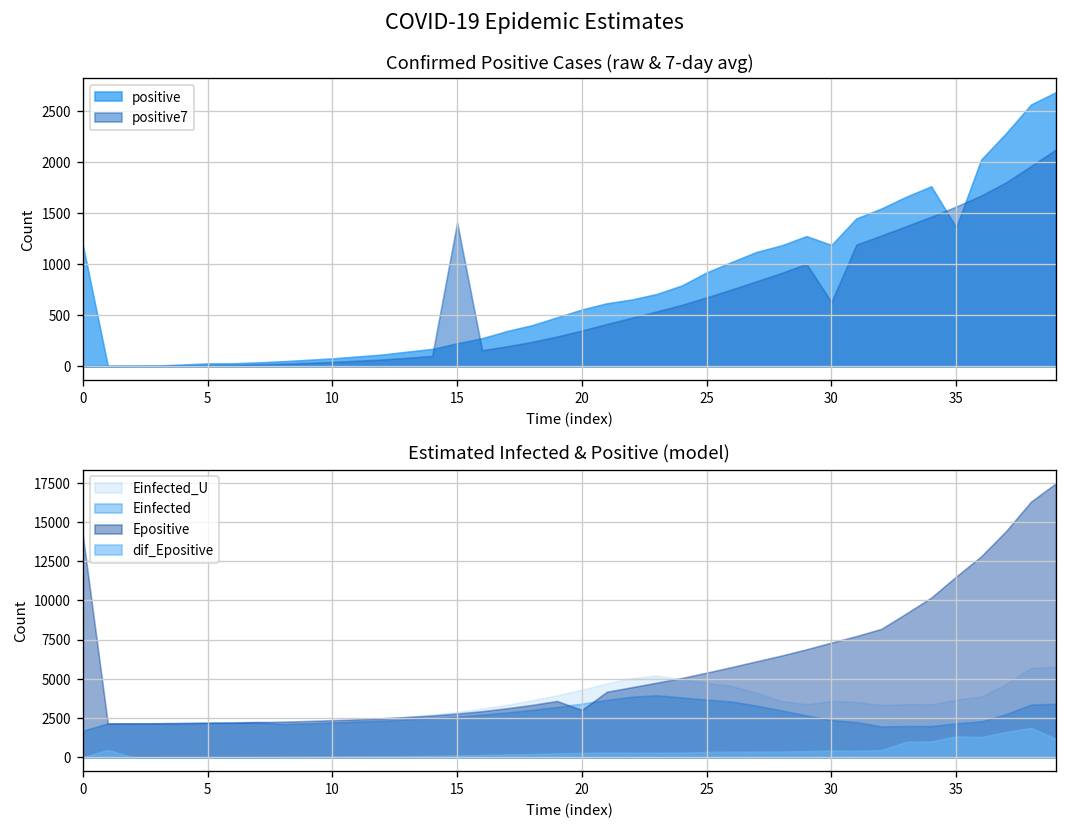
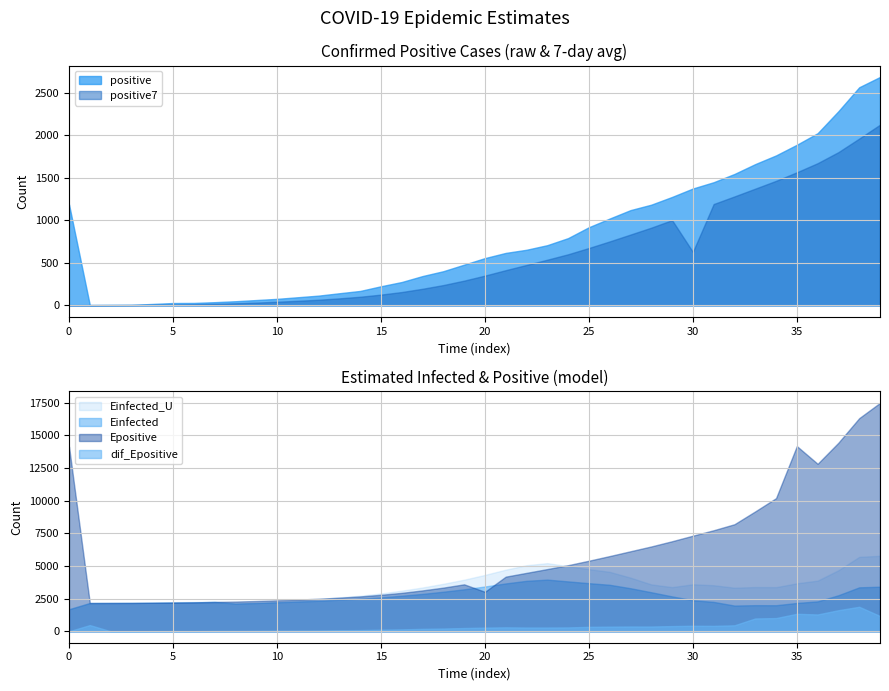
Confirmed Positive Cases (raw & 7-day avg), positive7, 15: 1400 -> 100
Confirmed Positive Cases (raw & 7-day avg), positive, 30: 1200 -> 1400
Confirmed Positive Cases (raw & 7-day avg), positive, 35: 1400 -> 1900
Estimated Infected & Positive (model), Epositive, 35: 11500 -> 14200
